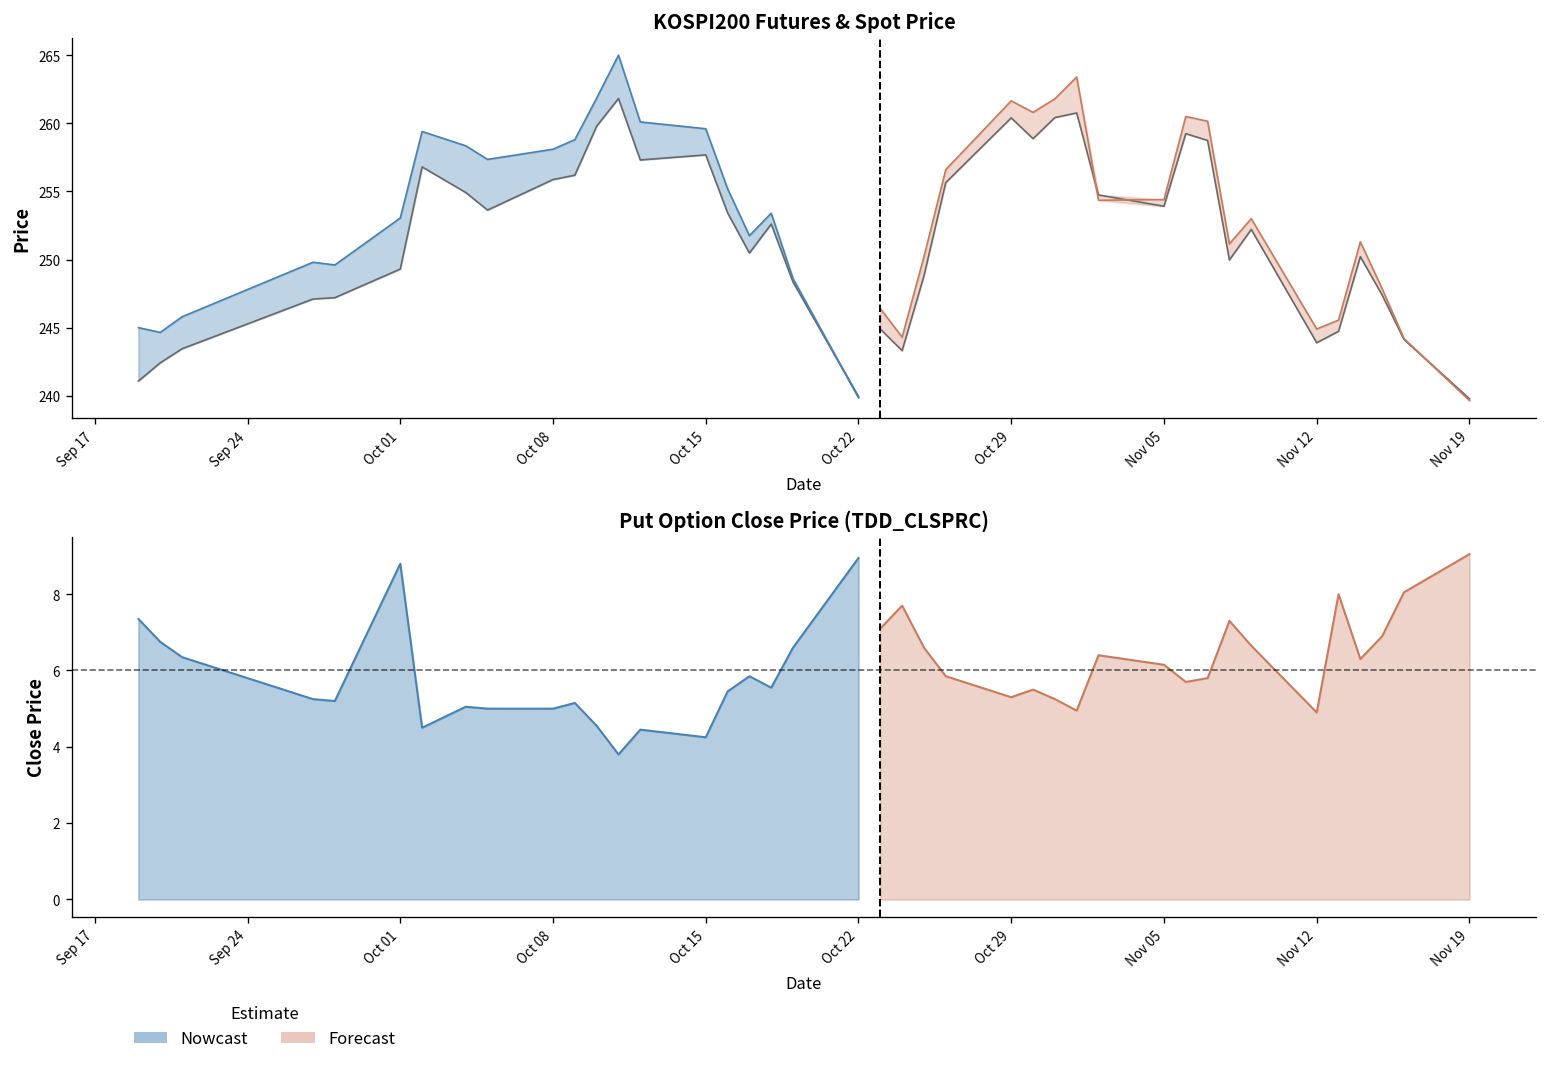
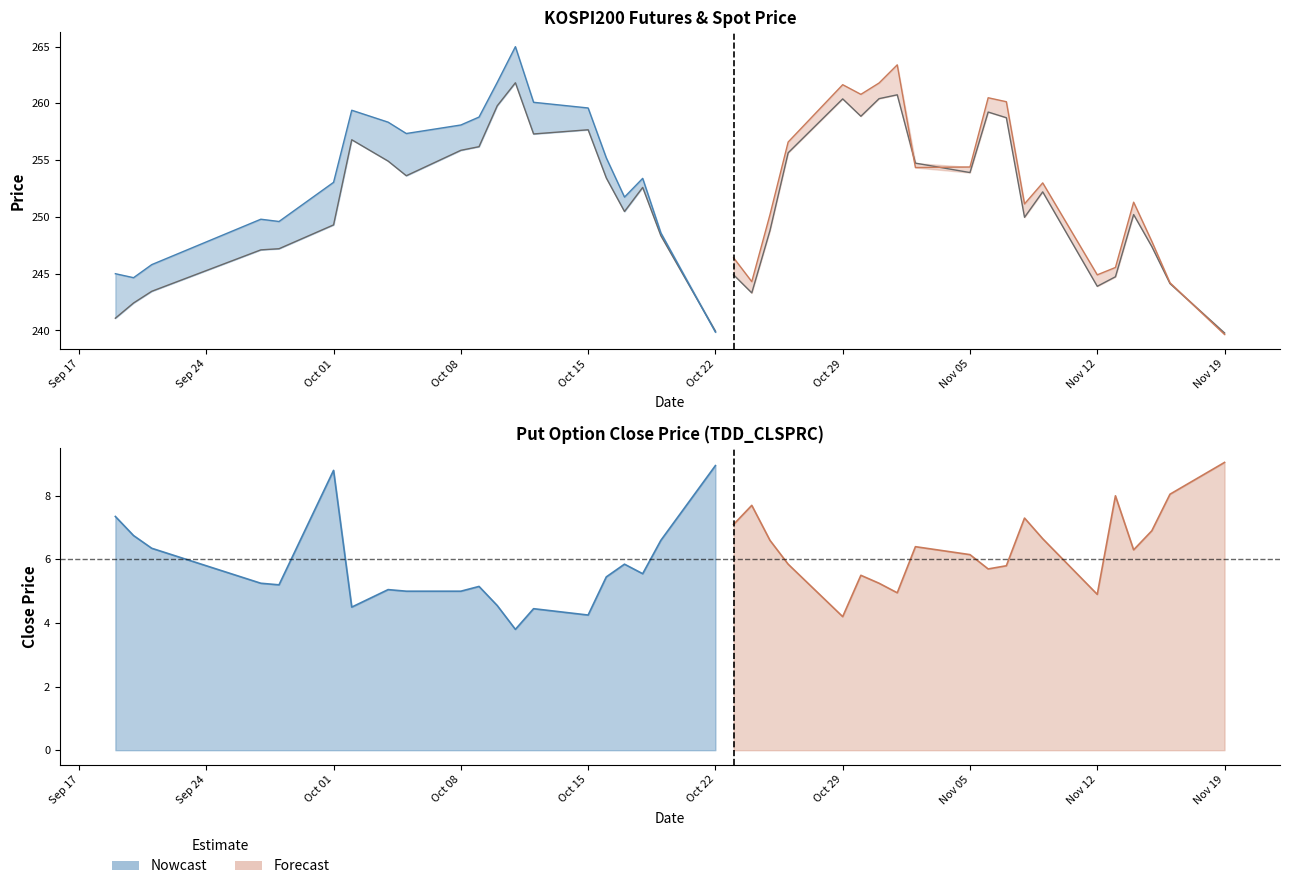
Put Option Close Price (TDD_CLSPRC), Forecast, Oct 29: 5.3 -> 4.2
